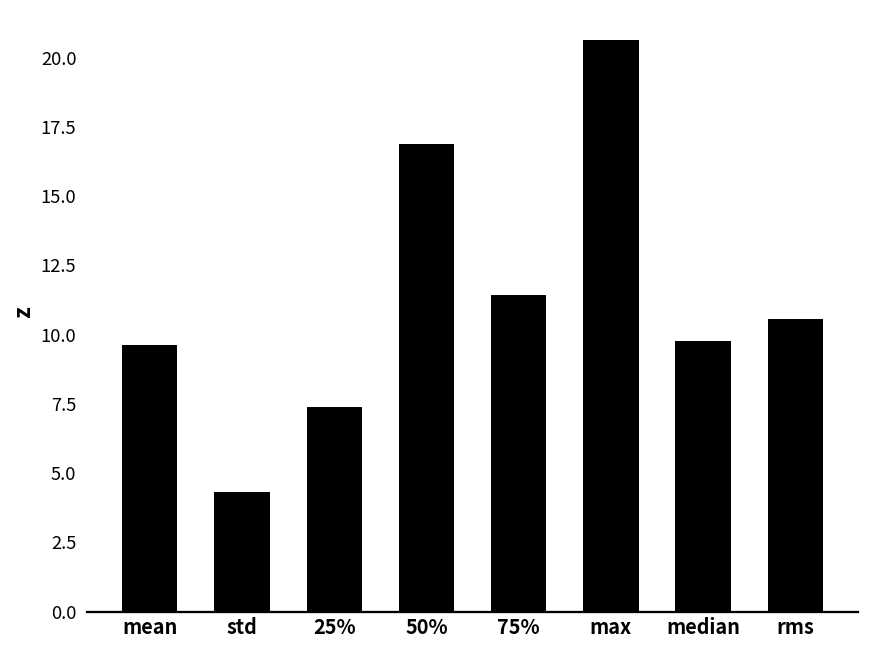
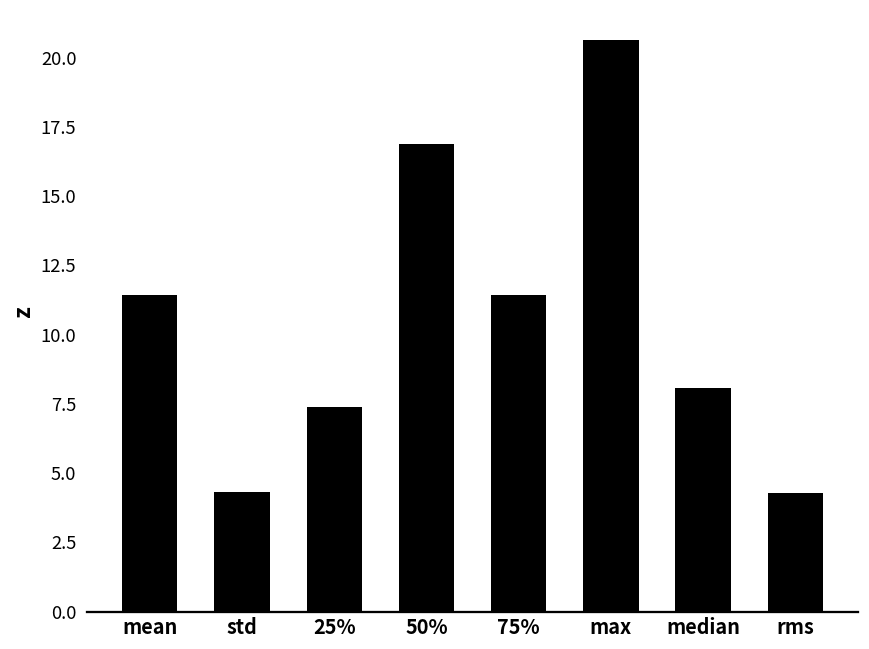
mean: 9.6 -> 11.4
median: 9.8 -> 8.1
rms: 10.6 -> 4.3
